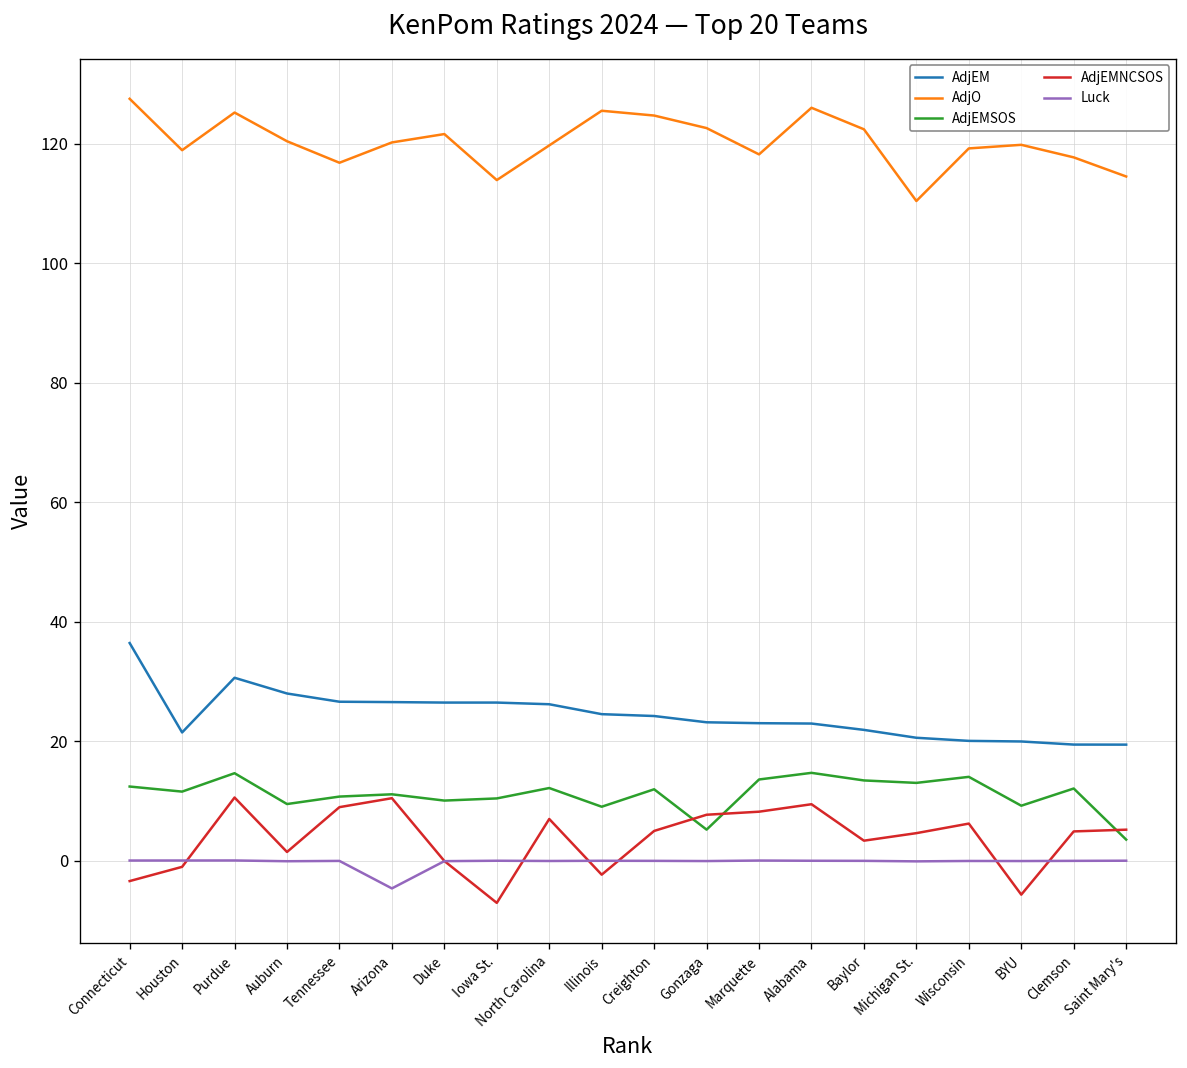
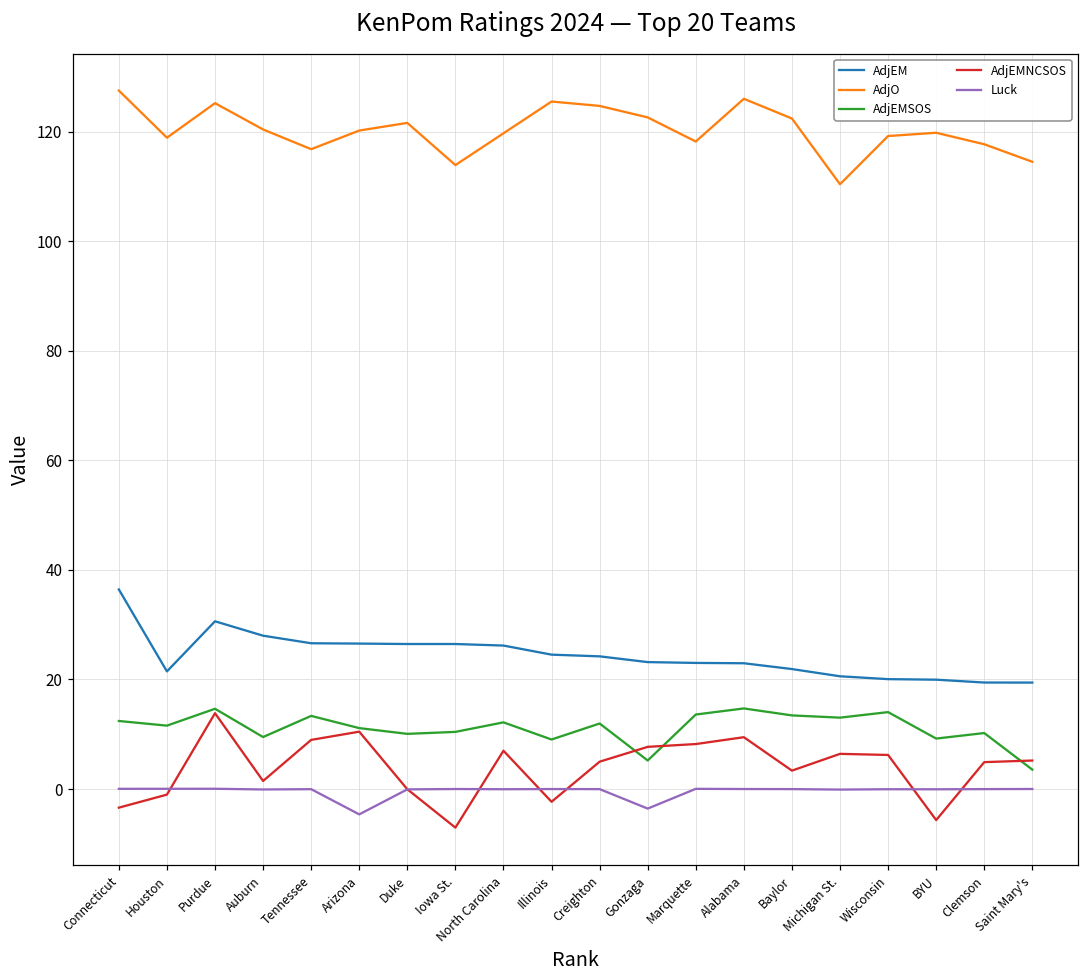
AdjEMNCSOS, Purdue: 11 -> 14
AdjEMSOS, Tennessee: 11 -> 13
Luck, Gonzaga: 0 -> -4
AdjEMNCSOS, Michigan St.: 5 -> 6
AdjEMSOS, Clemson: 12 -> 10
